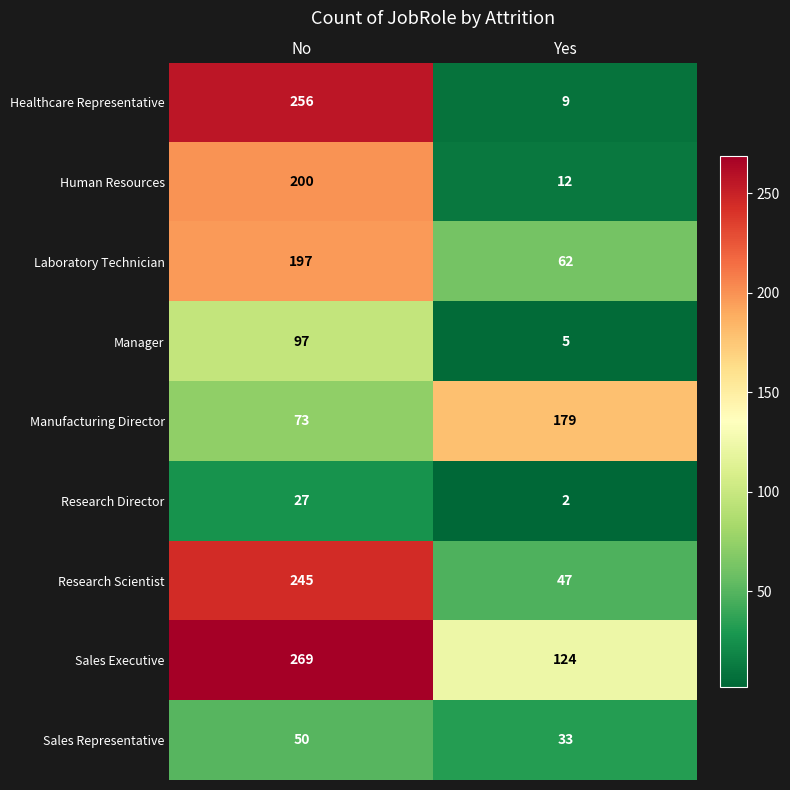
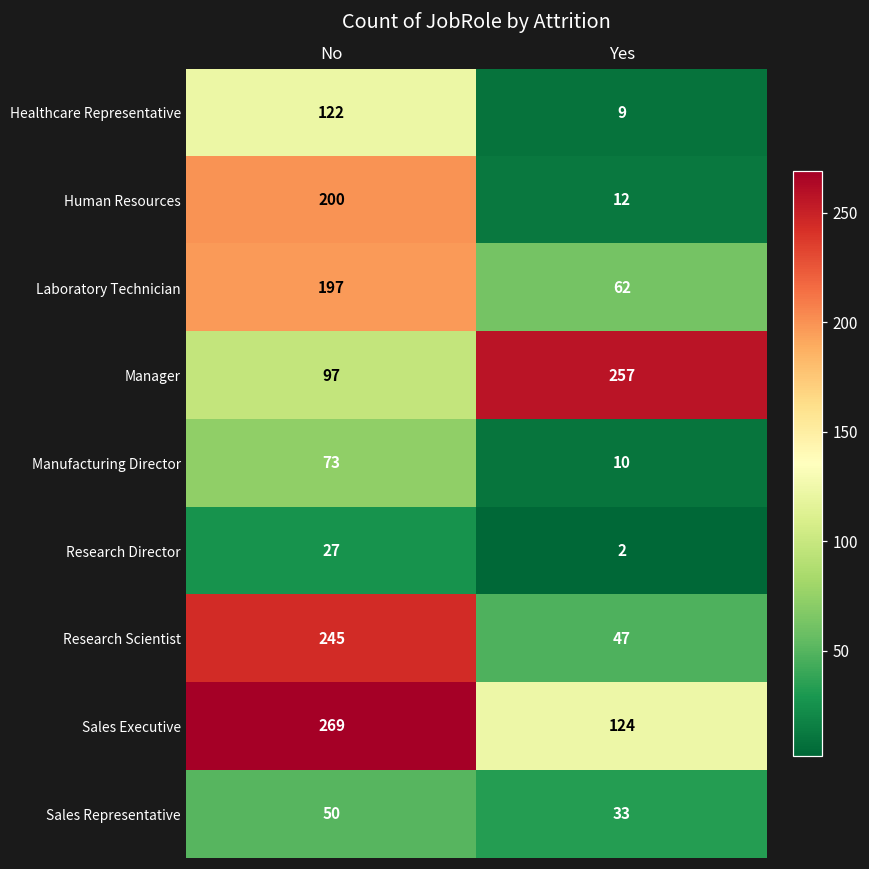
Healthcare Representative, No: 256 -> 122
Manager, Yes: 5 -> 257
Manufacturing Director, Yes: 179 -> 10
